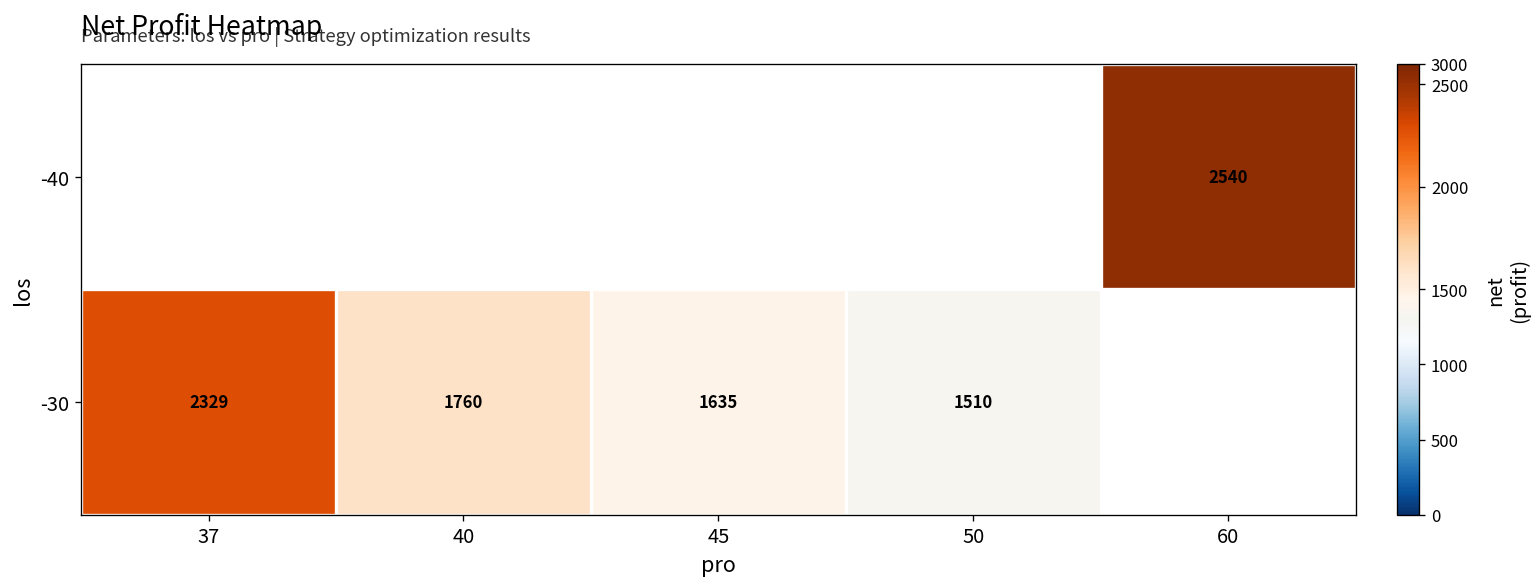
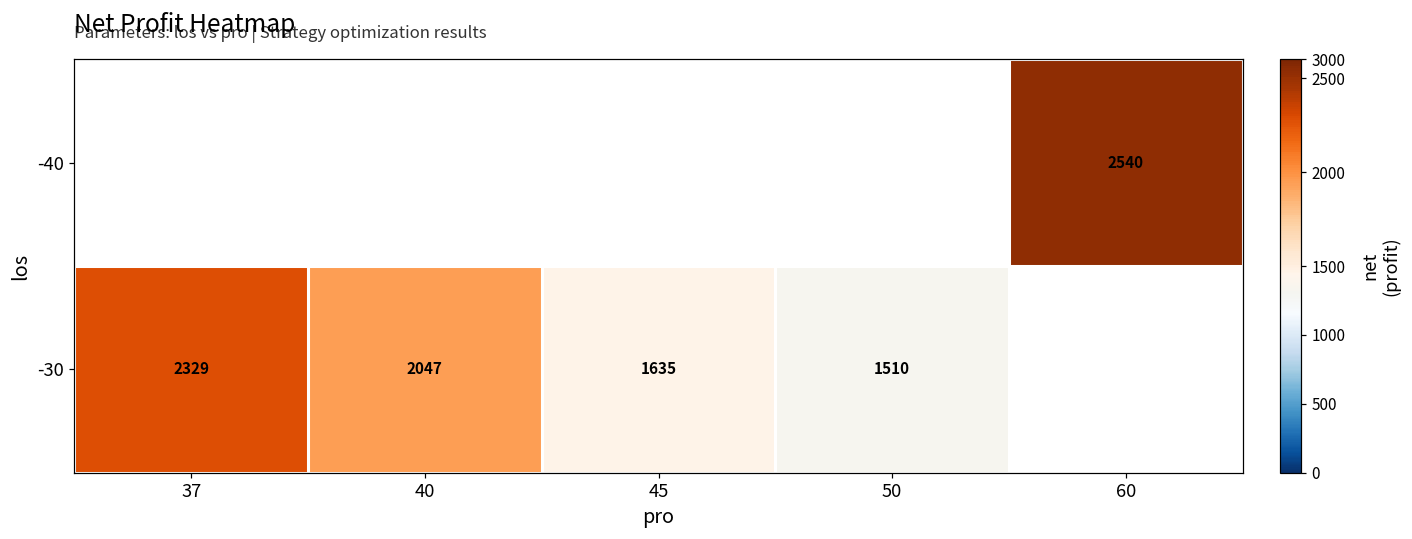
-30, 40: 1760 -> 2047
